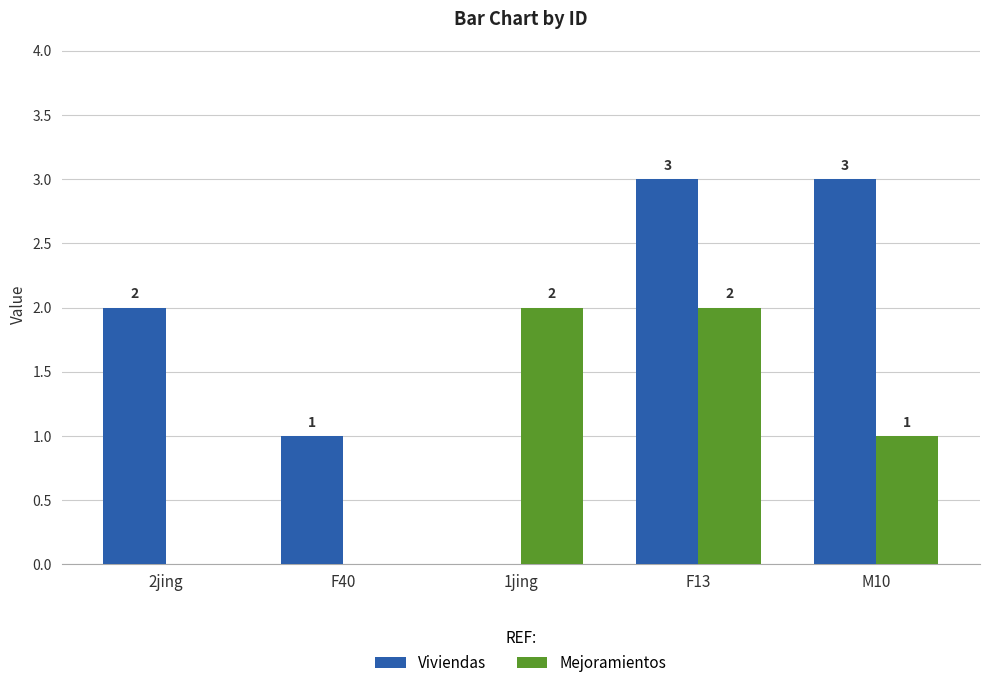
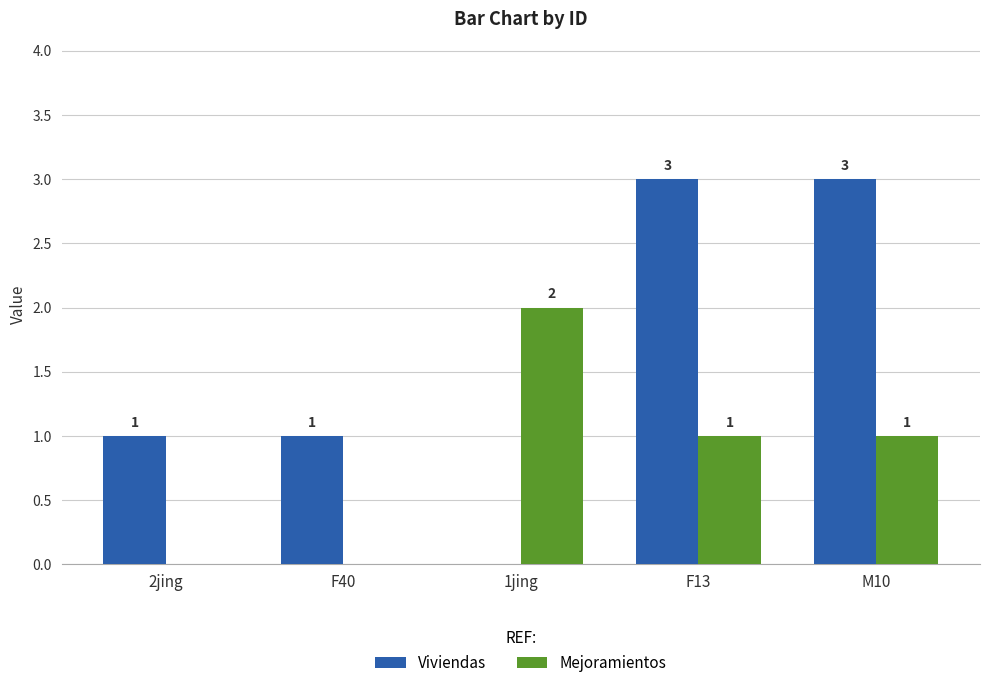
Viviendas, 2jing: 2 -> 1
Mejoramientos, F13: 2 -> 1
